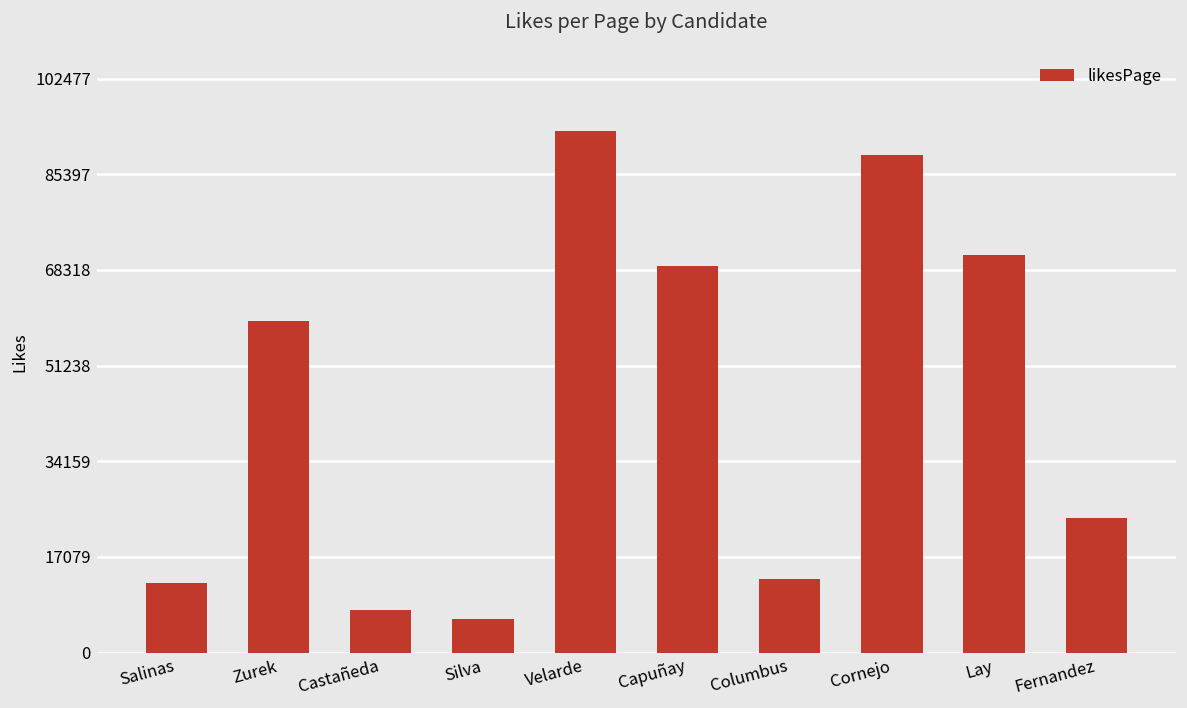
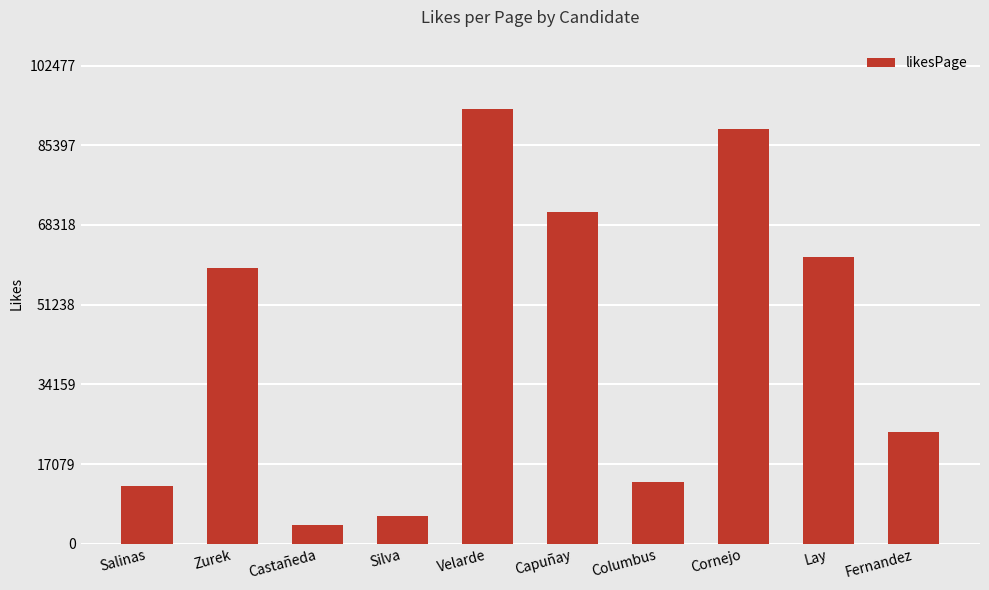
Castañeda: 8000 -> 4000
Capuñay: 69000 -> 71000
Lay: 71000 -> 61000
